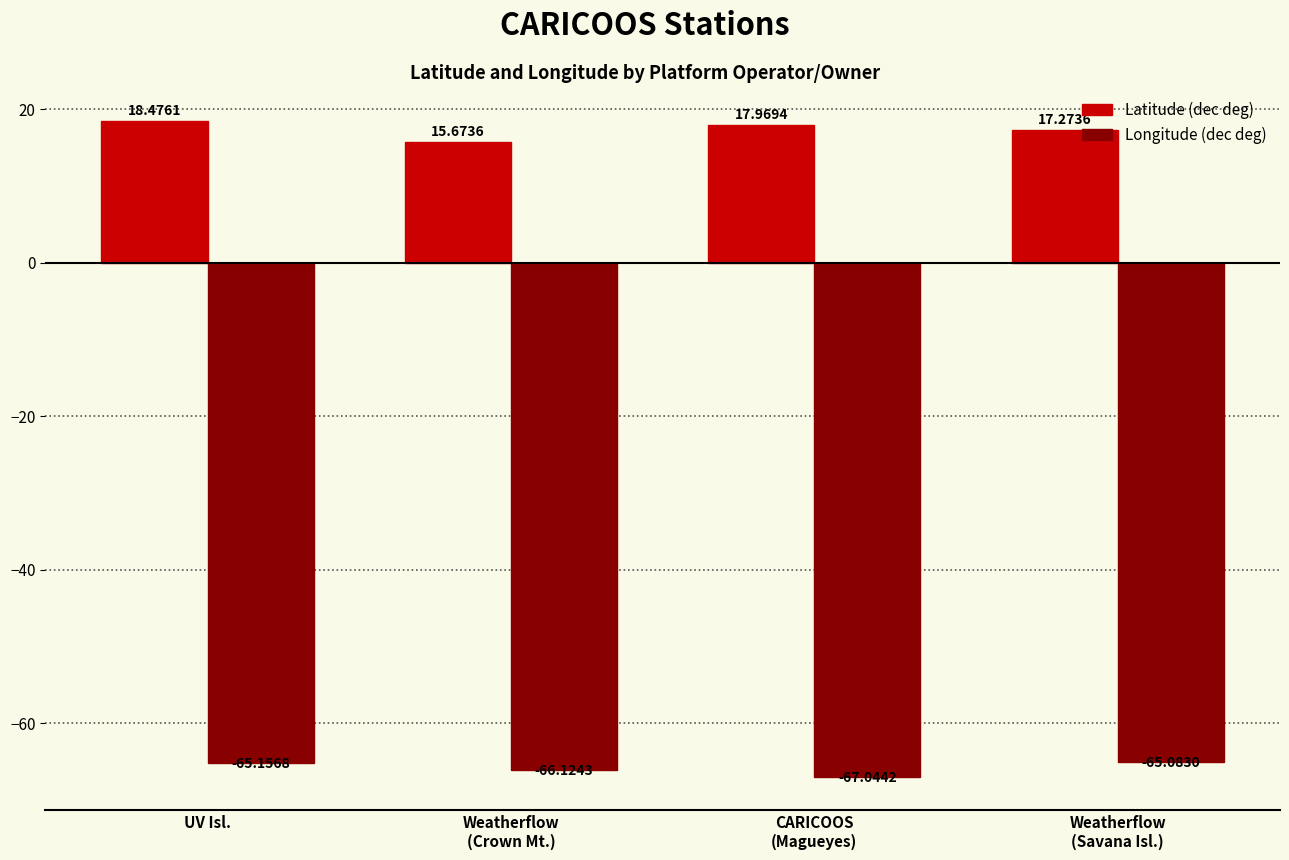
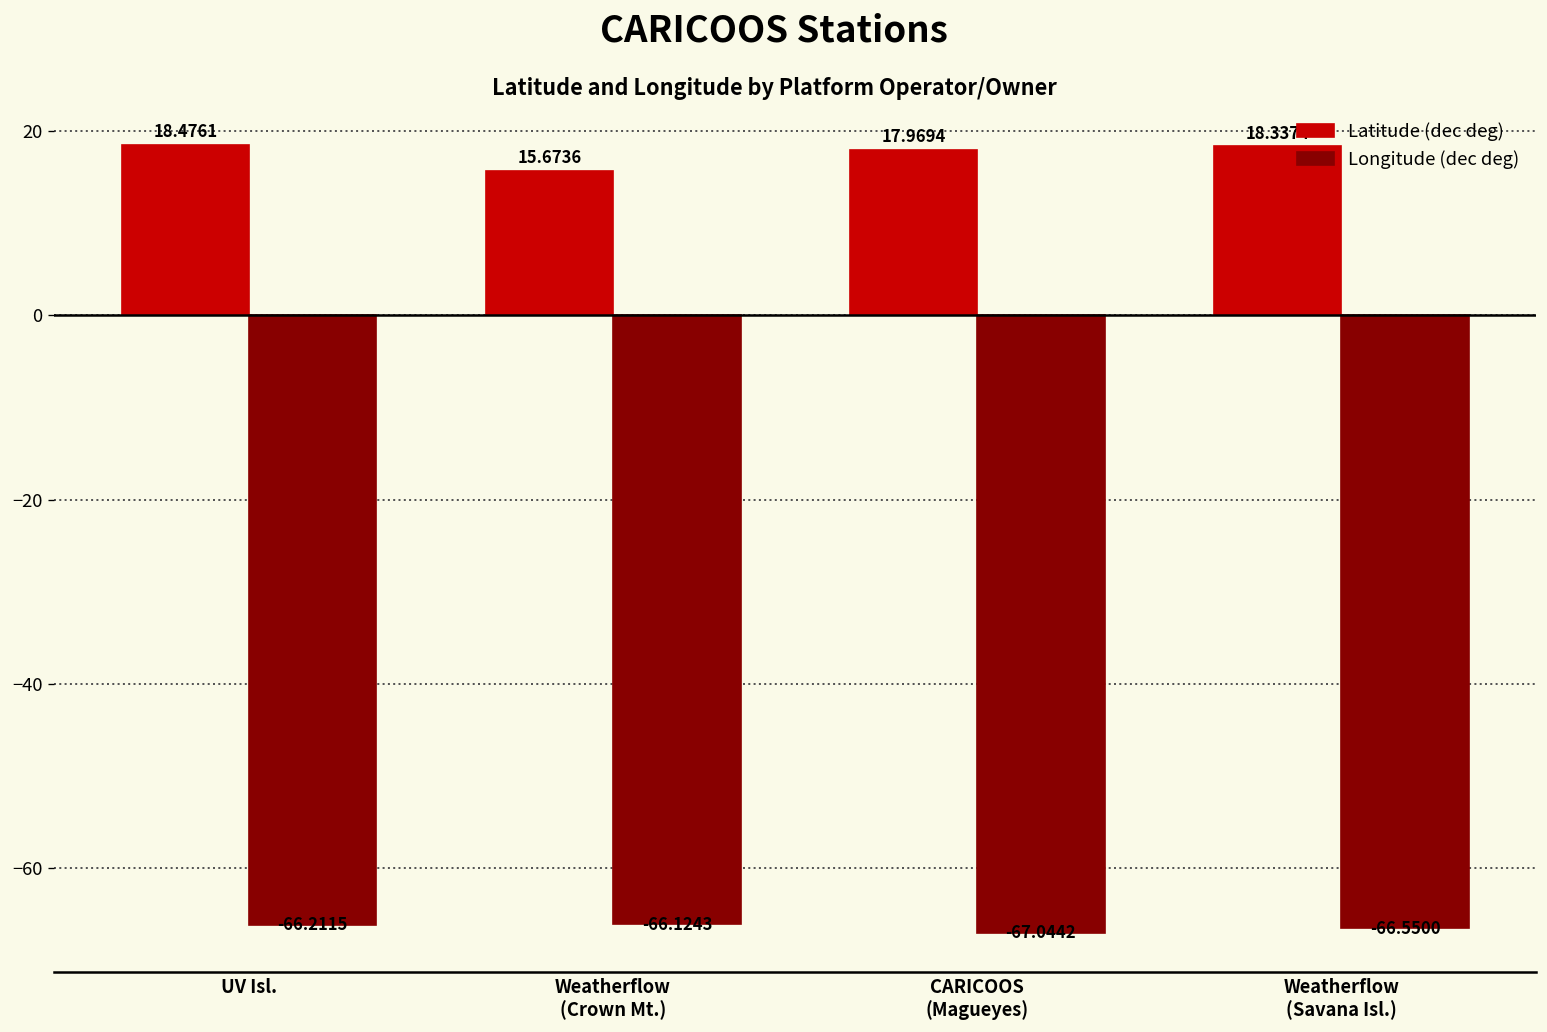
Longitude (dec deg), UV Isl.: -65.1568 -> -66.2115
Latitude (dec deg), Weatherflow (Savana Isl.): 17.2736 -> 18.3374
Longitude (dec deg), Weatherflow (Savana Isl.): -65.0830 -> -66.5500
